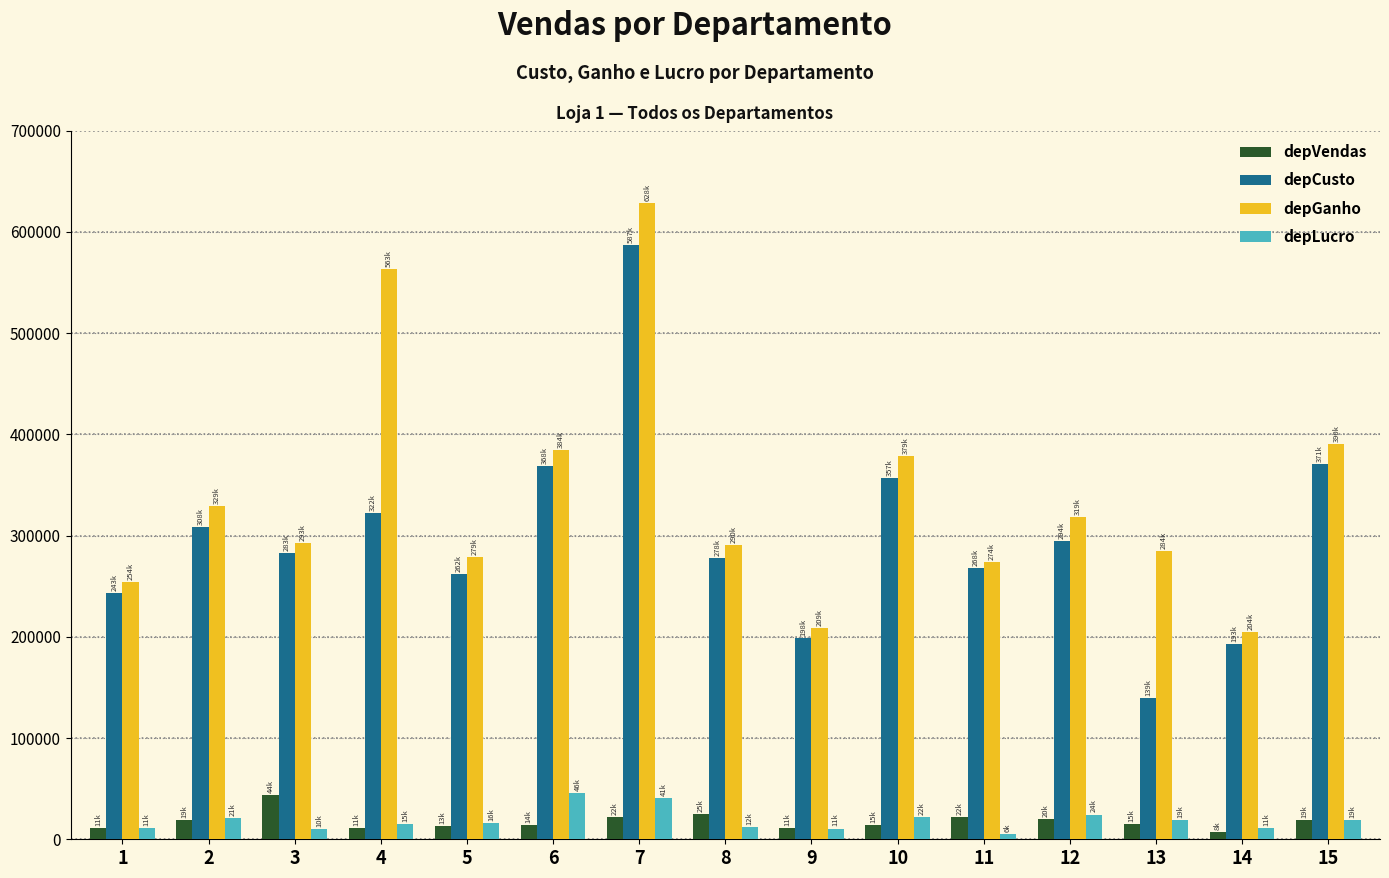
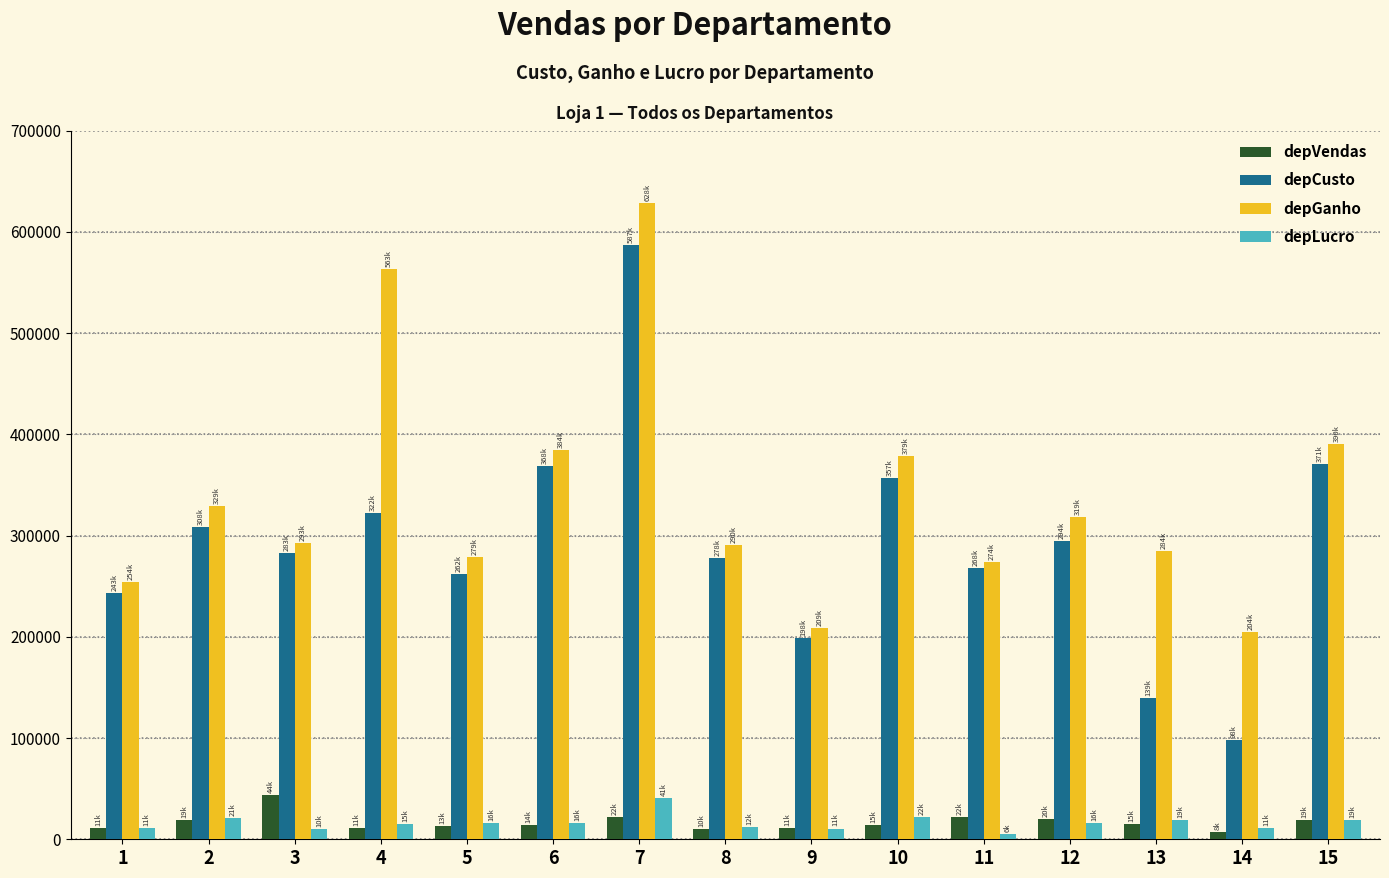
depLucro, 6: 46k -> 16k
depVendas, 8: 25k -> 10k
depLucro, 12: 24k -> 16k
depCusto, 14: 193k -> 98k
